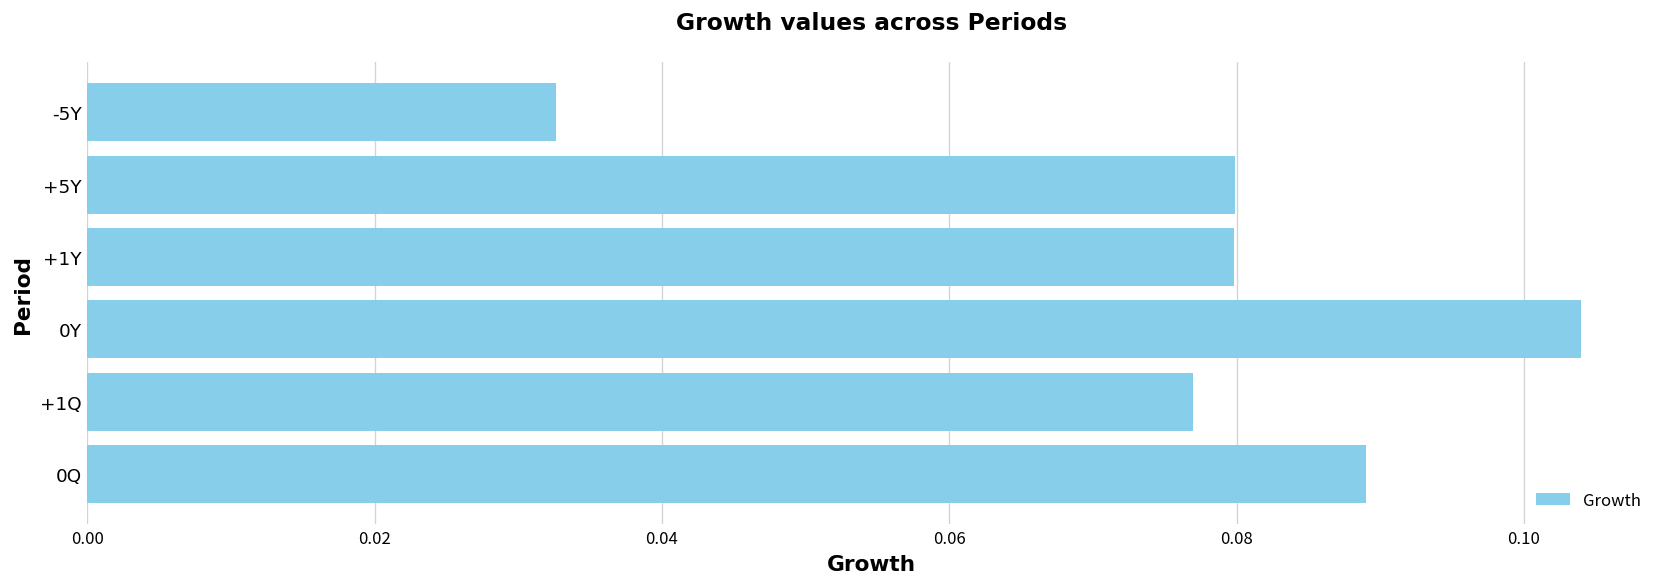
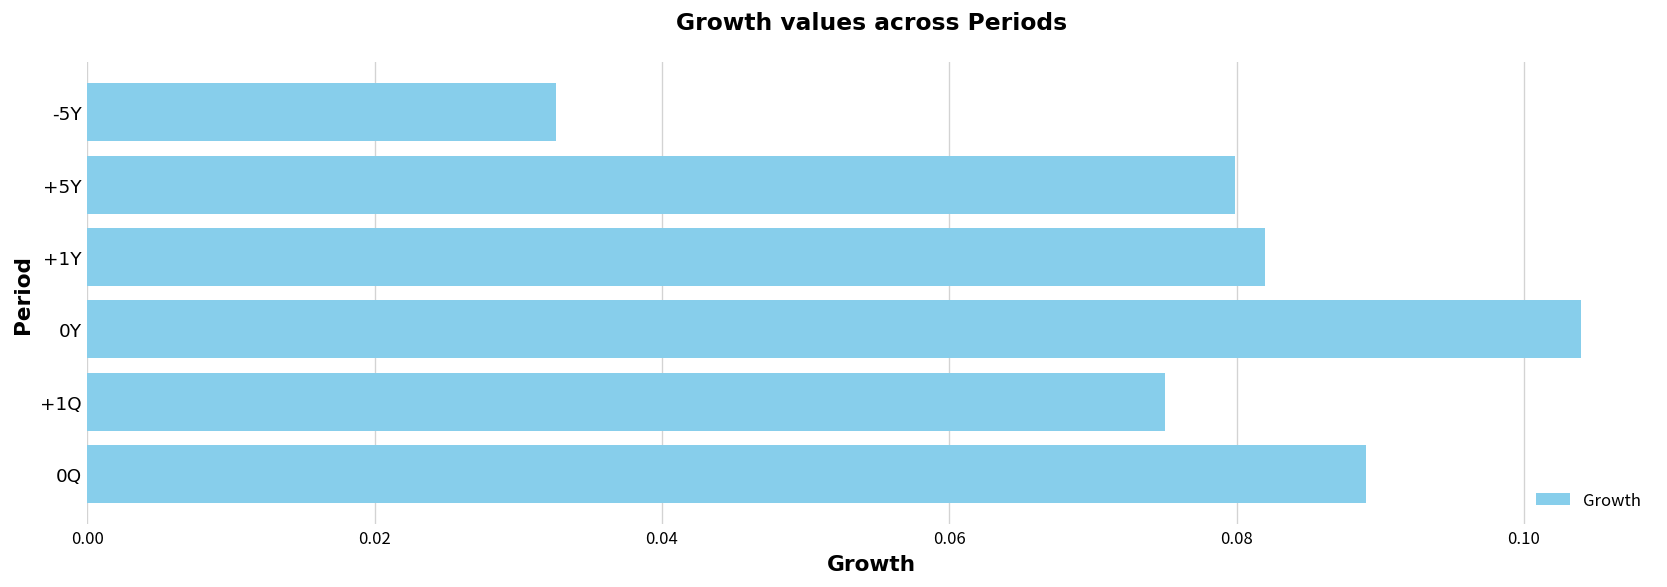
+1Y: 0.0798 -> 0.0820
+1Q: 0.077 -> 0.075
